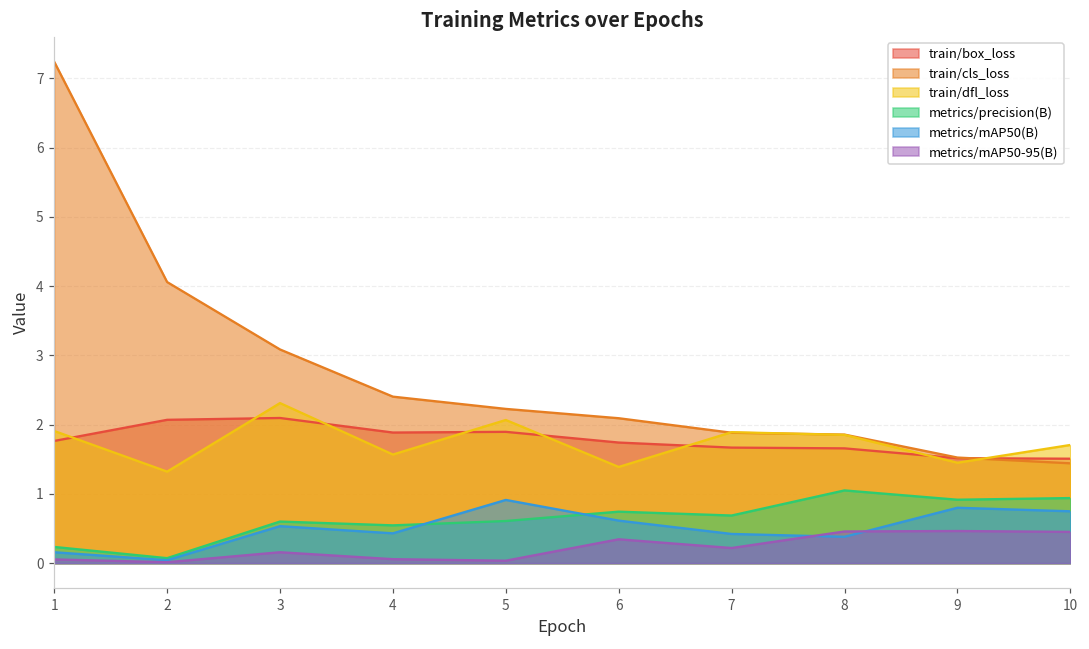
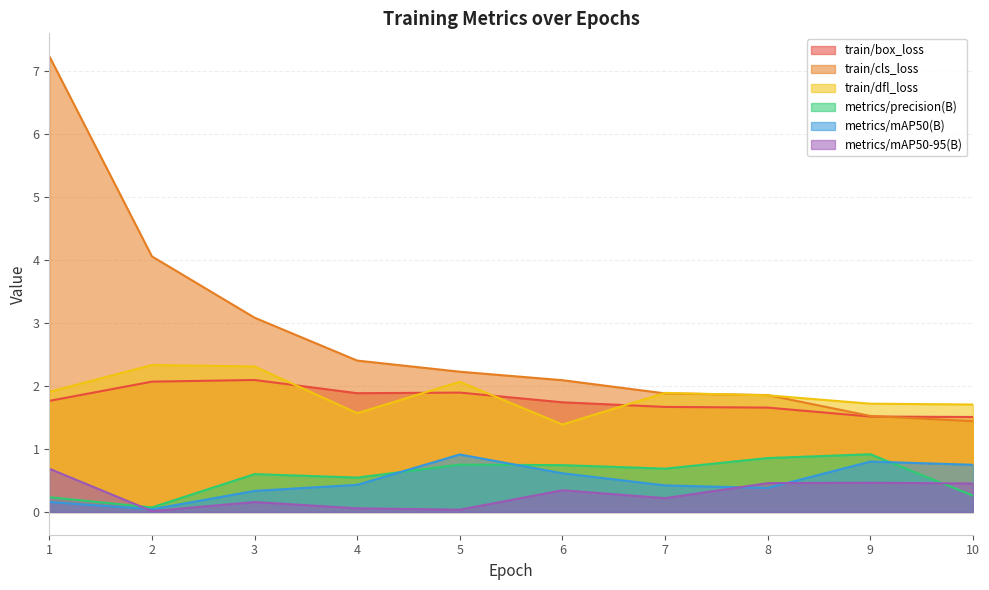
metrics/mAP50-95(B), 1: 0.1 -> 0.7
train/dfl_loss, 2: 1.3 -> 2.3
metrics/mAP50(B), 3: 0.5 -> 0.3
metrics/precision(B), 5: 0.6 -> 0.8
metrics/precision(B), 8: 1.0 -> 0.9
train/dfl_loss, 9: 1.4 -> 1.7
metrics/precision(B), 10: 0.9 -> 0.3
